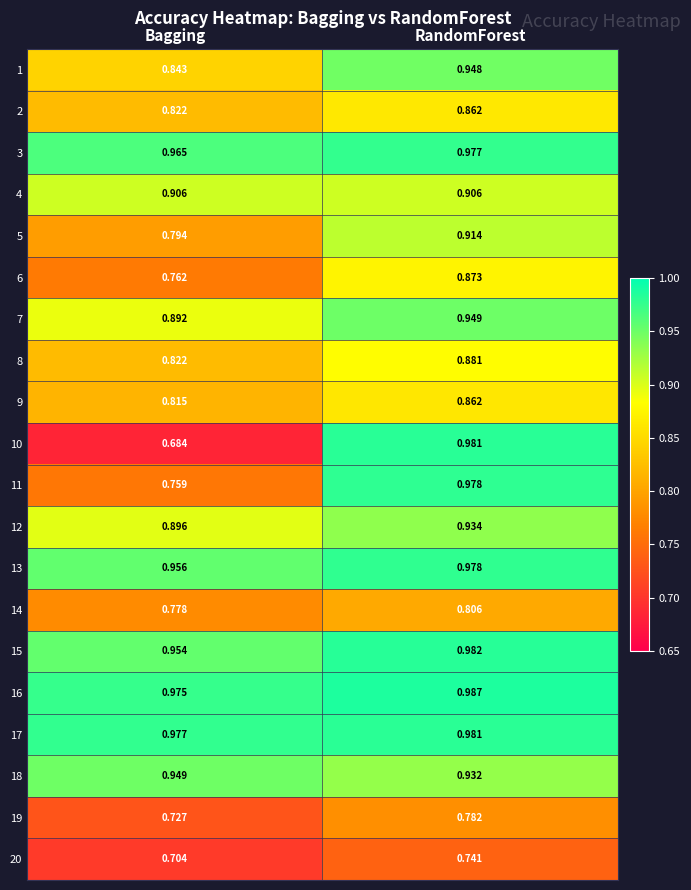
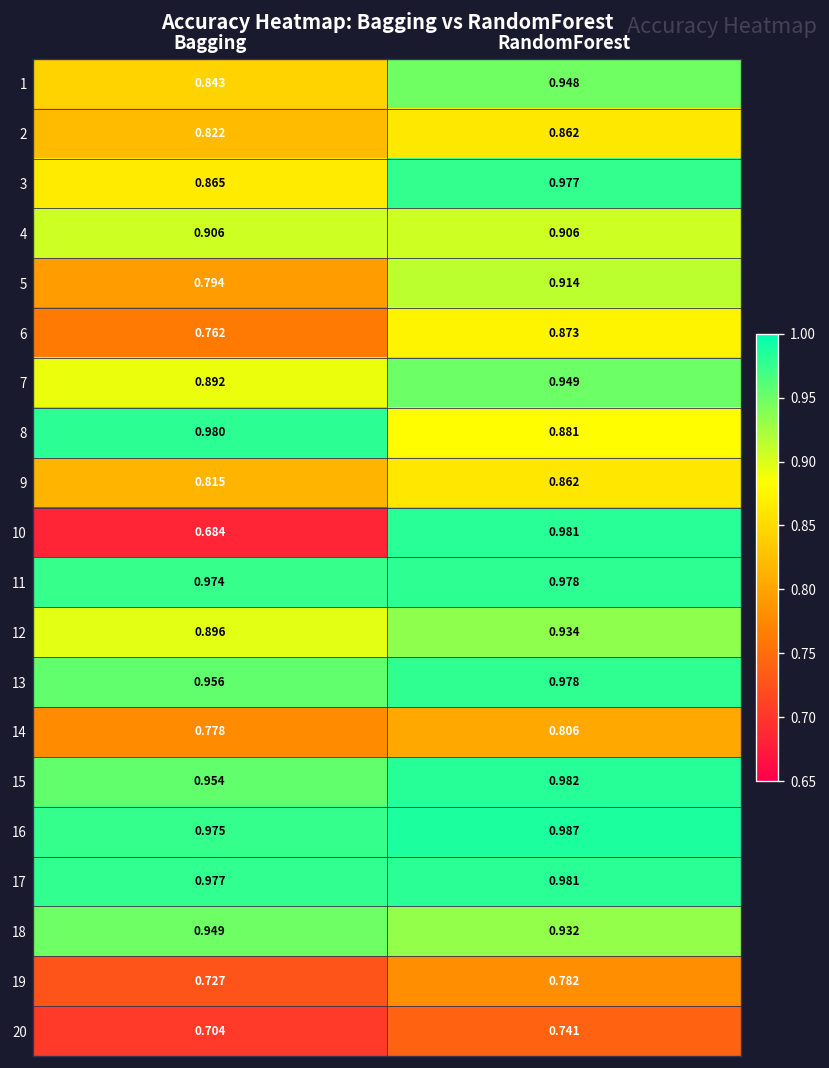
3, Bagging: 0.965 -> 0.865
8, Bagging: 0.822 -> 0.980
11, Bagging: 0.759 -> 0.974
